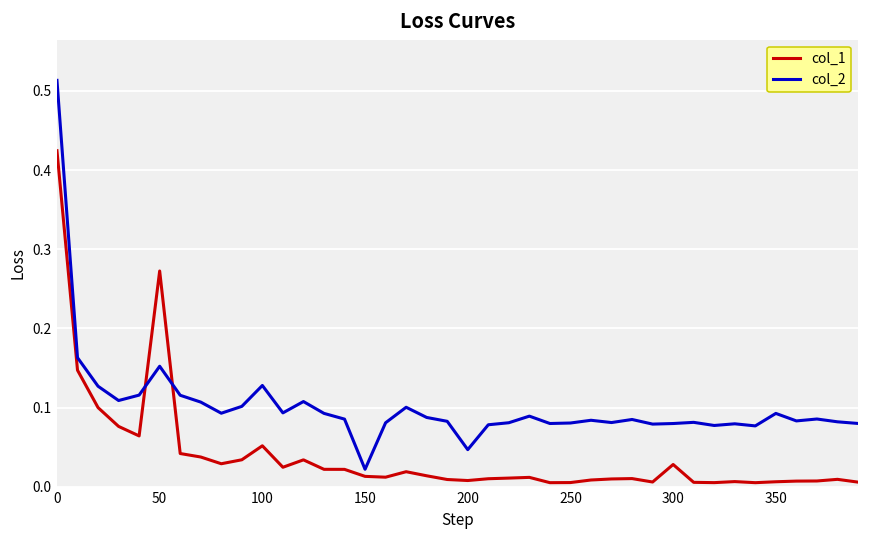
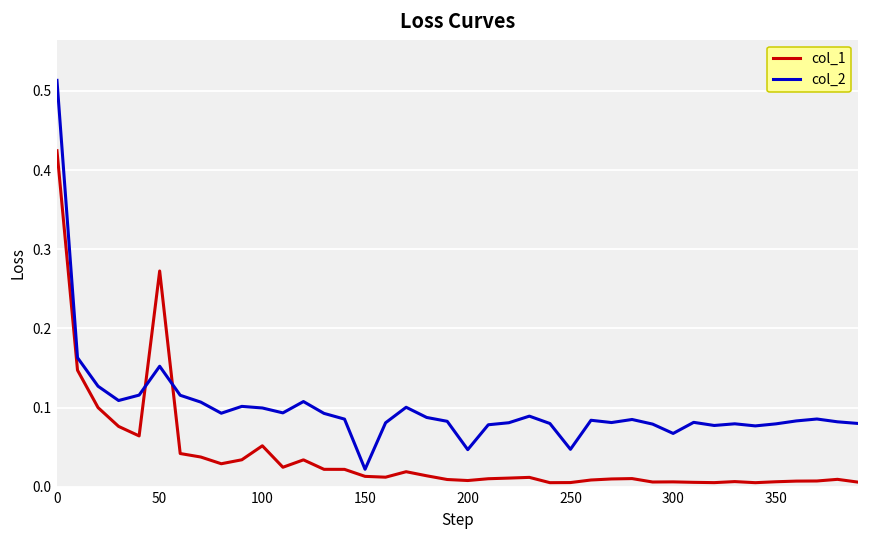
col_2, 100: 0.13 -> 0.10
col_2, 250: 0.08 -> 0.05
col_1, 300: 0.03 -> 0.01
col_2, 300: 0.08 -> 0.07
col_2, 350: 0.09 -> 0.08
